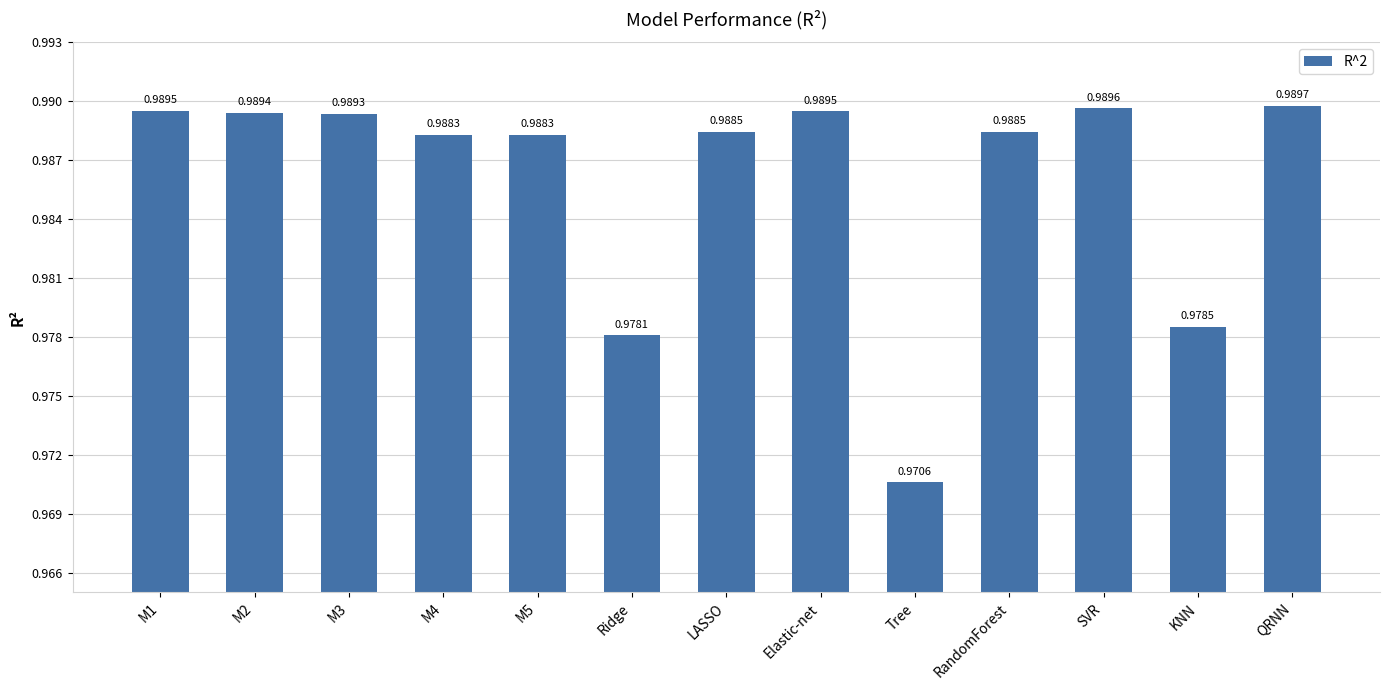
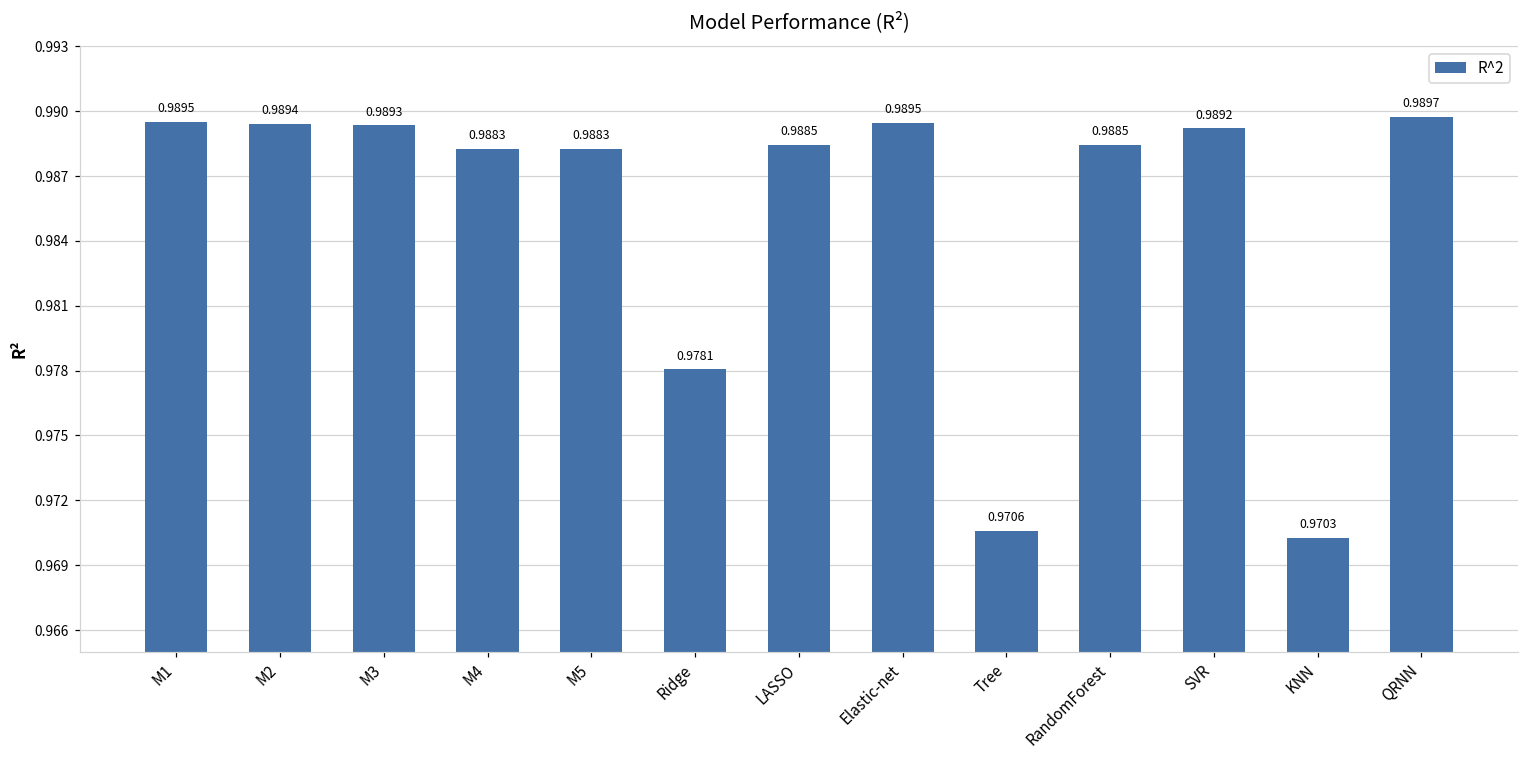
SVR: 0.9896 -> 0.9892
KNN: 0.9785 -> 0.9703
